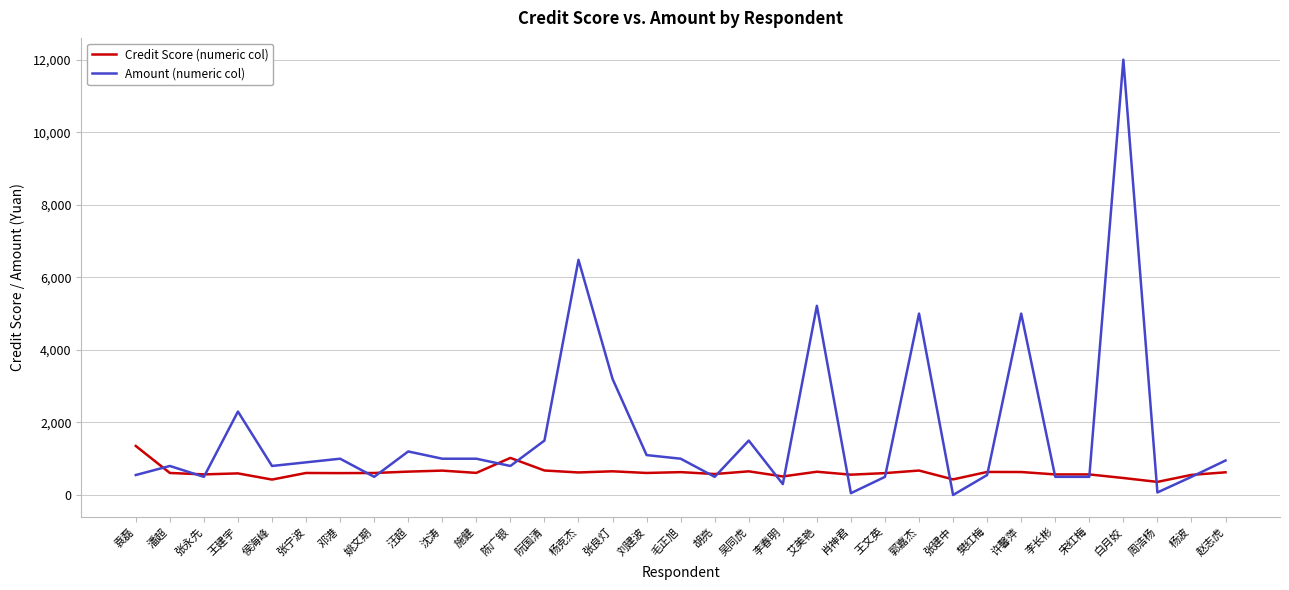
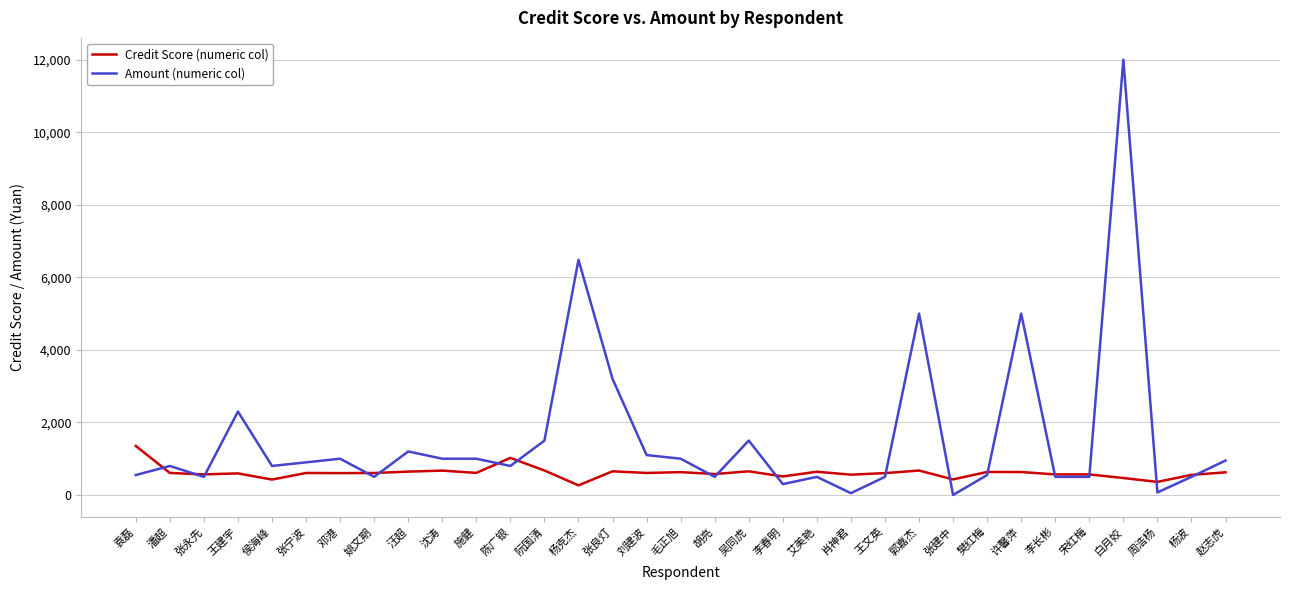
Credit Score (numeric col), 杨克杰: 600 -> 300
Amount (numeric col), 艾美艳: 5,200 -> 500
